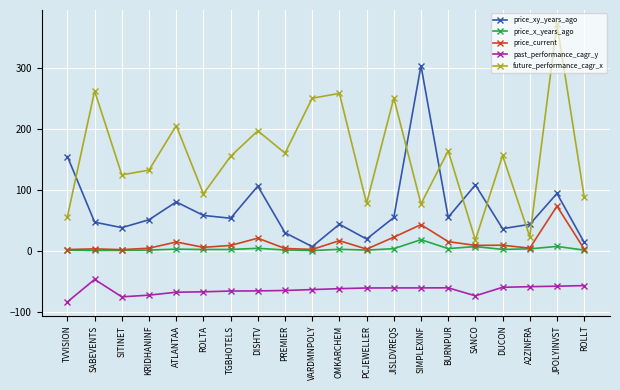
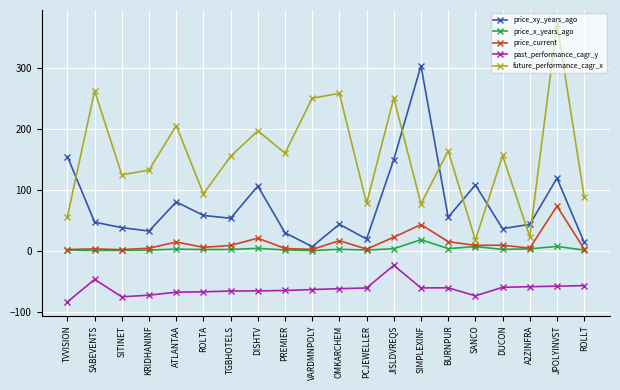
price_xy_years_ago, KRIDHANINF: 50 -> 30
price_xy_years_ago, JISLDVREQS: 50 -> 150
past_performance_cagr_y, JISLDVREQS: -60 -> -20
price_xy_years_ago, JPOLYINVST: 90 -> 120
